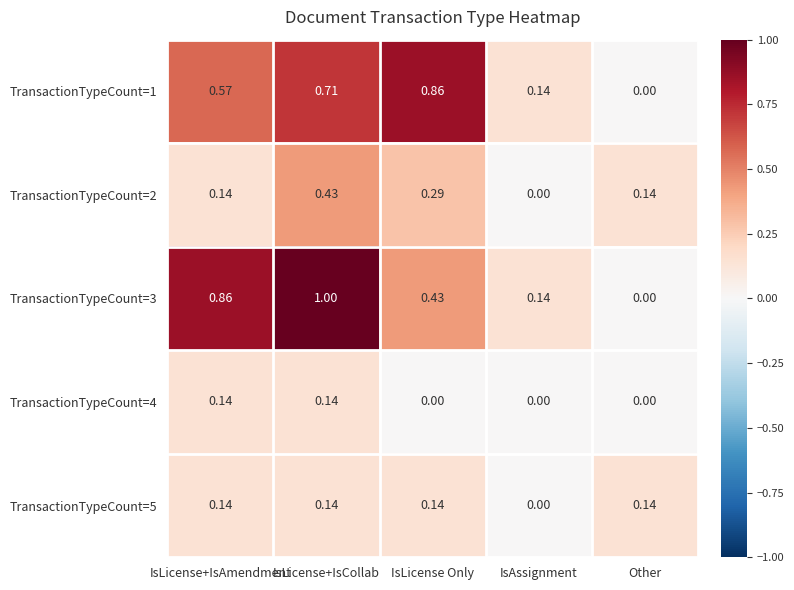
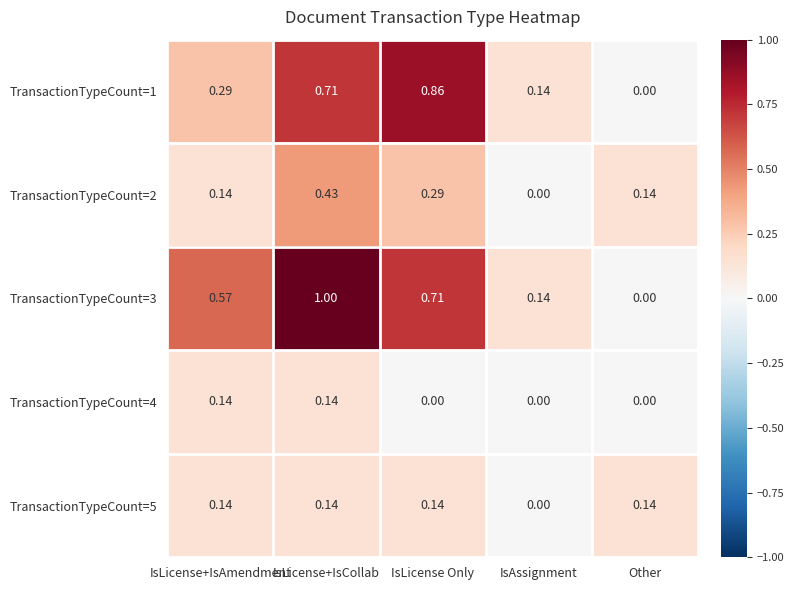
TransactionTypeCount=1, IsLicense+IsAmendment: 0.57 -> 0.29
TransactionTypeCount=3, IsLicense+IsAmendment: 0.86 -> 0.57
TransactionTypeCount=3, IsLicense Only: 0.43 -> 0.71
